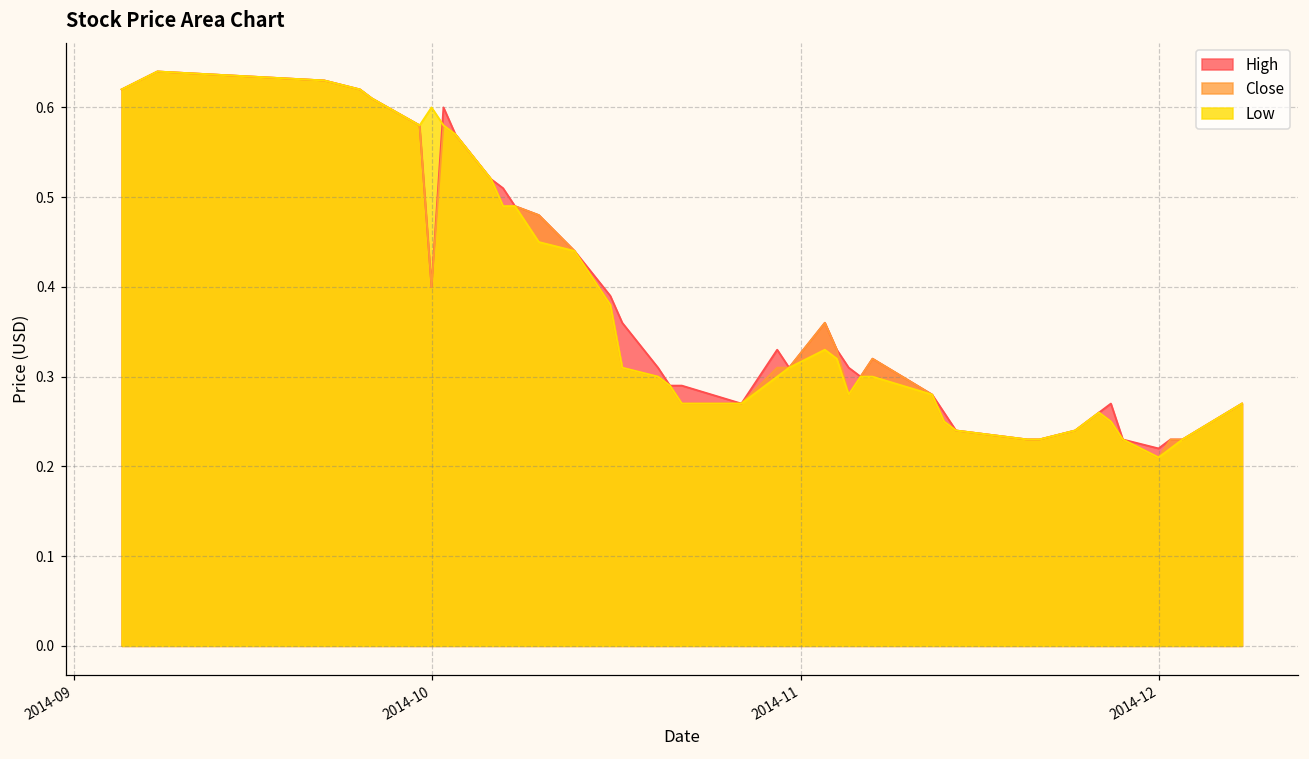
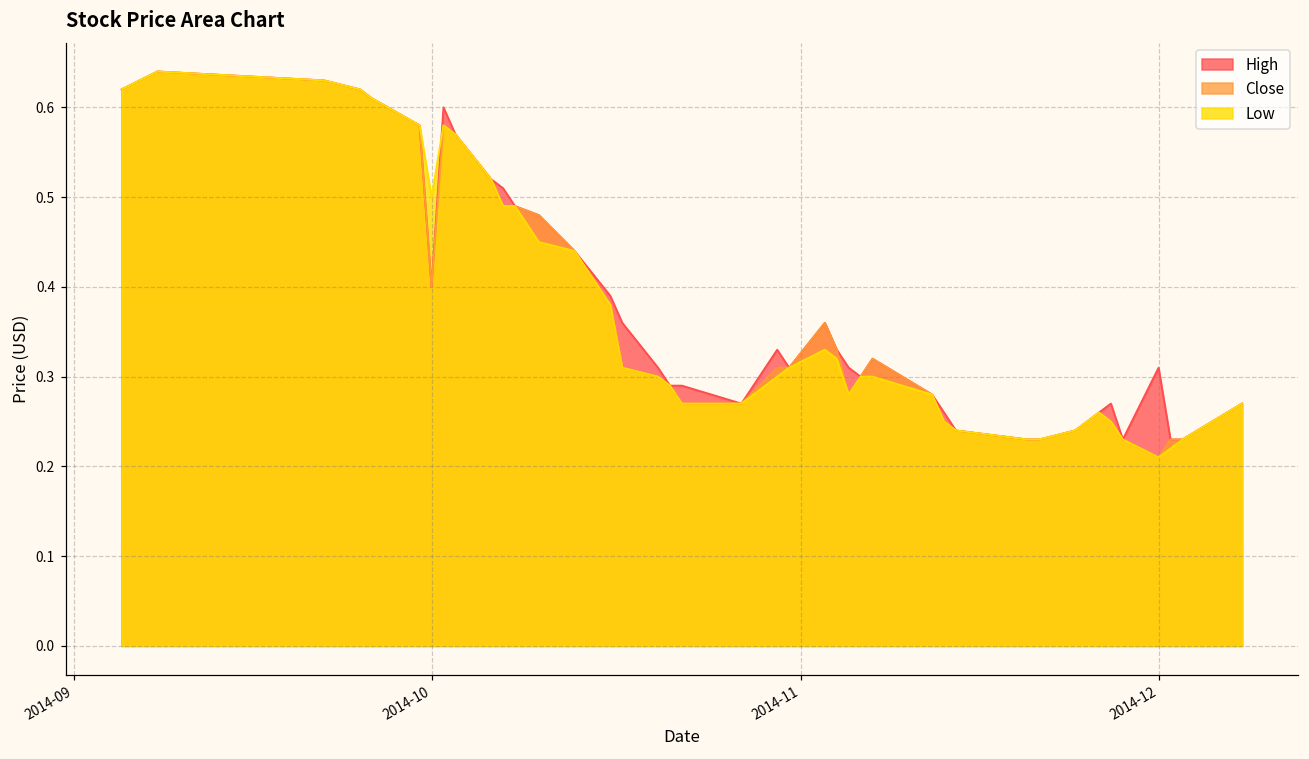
Low, 2014-10: 0.6 -> 0.5
High, 2014-12: 0.22 -> 0.31
